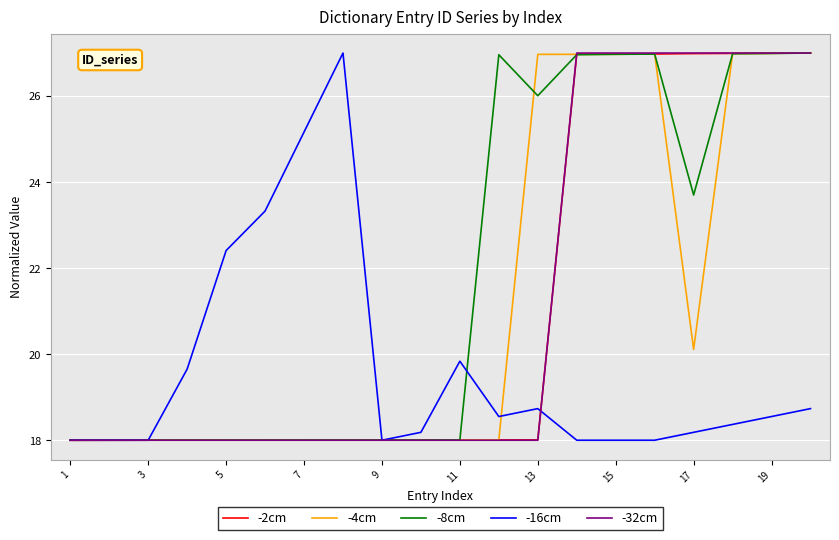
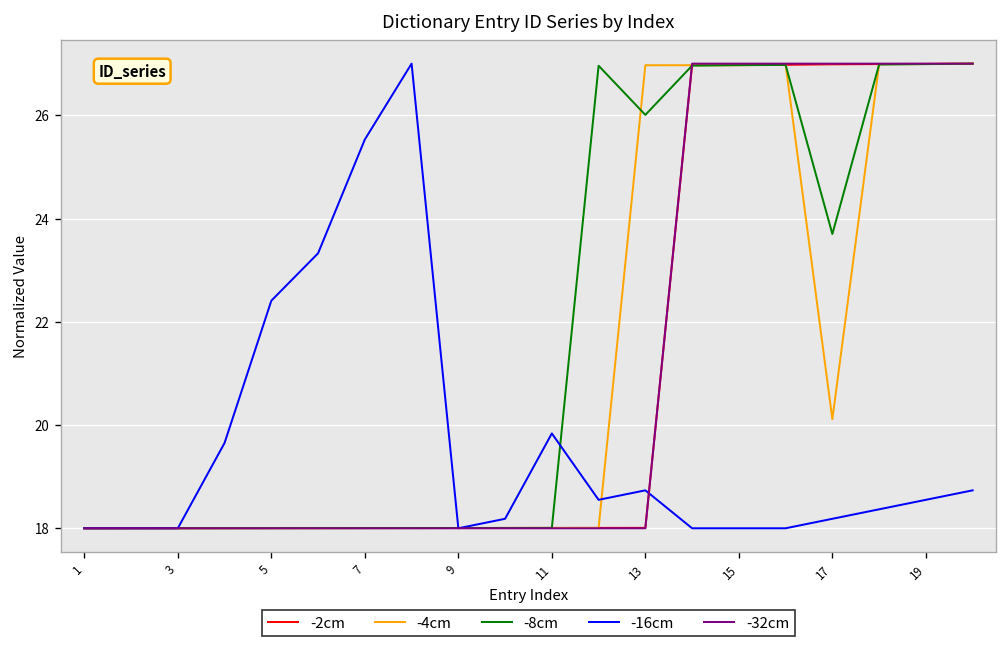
-16cm, 7: 25.2 -> 25.5
